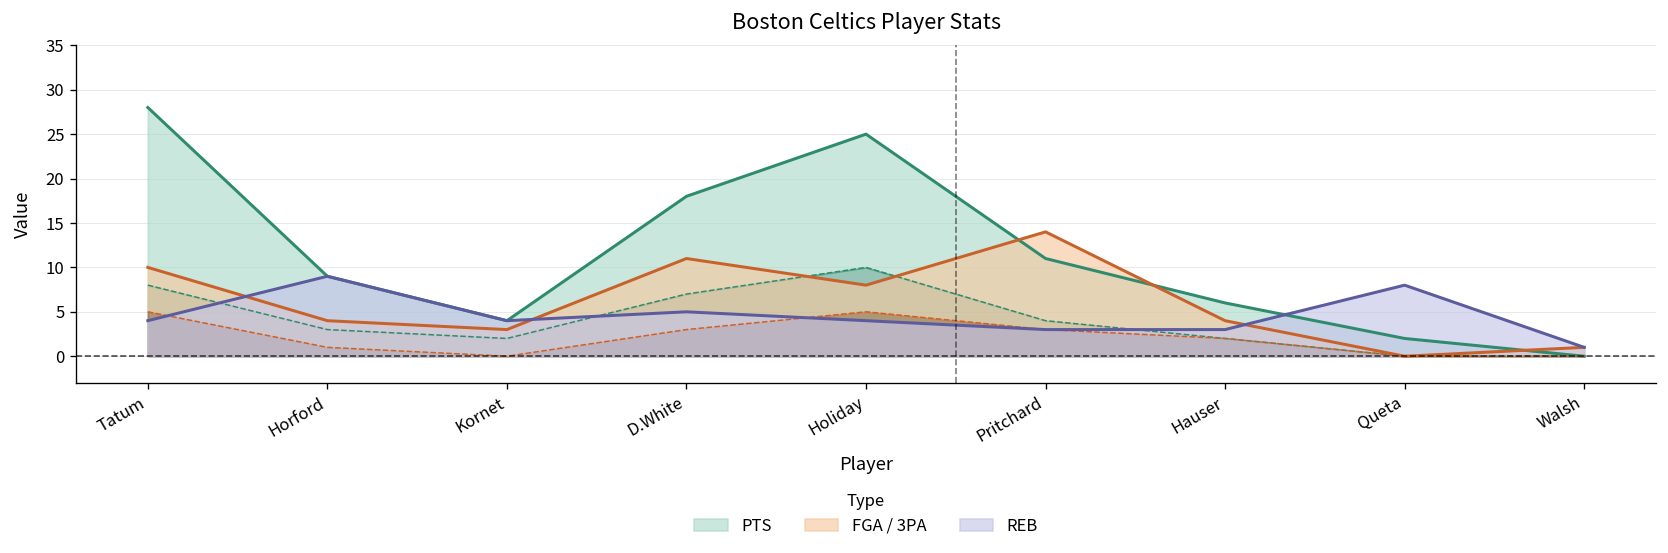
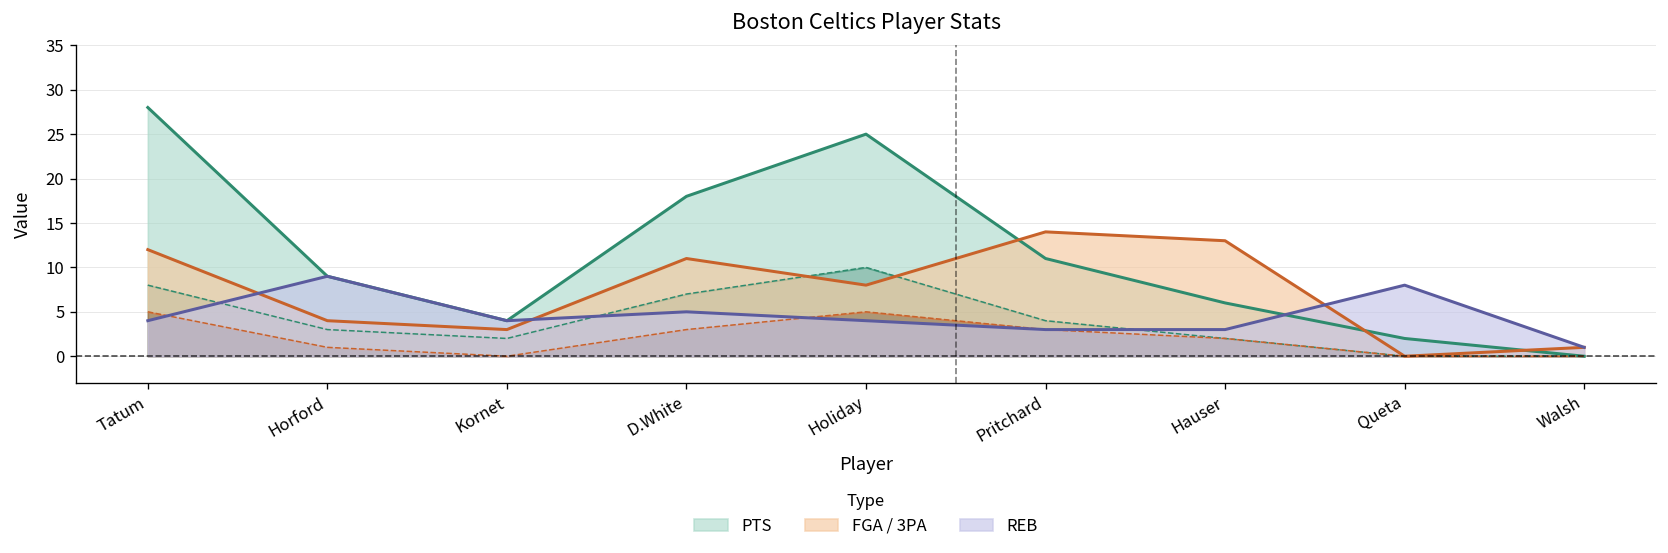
FGA / 3PA, Tatum: 10 -> 12
FGA / 3PA, Hauser: 4 -> 13
